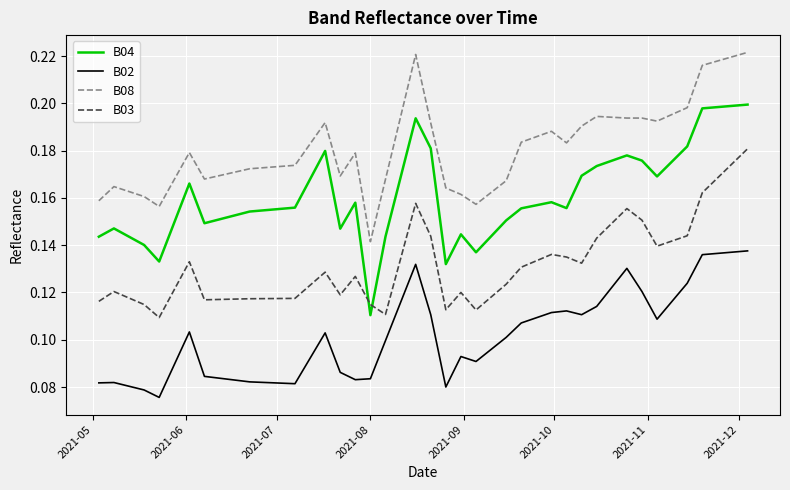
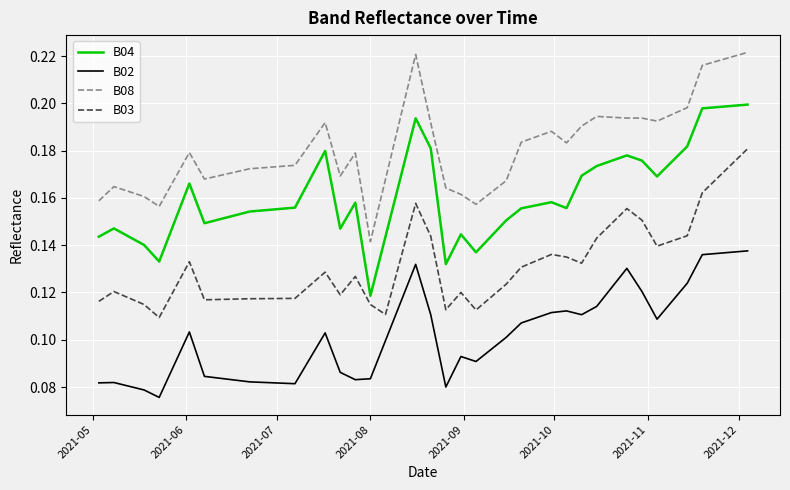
B04, 2021-08: 0.110 -> 0.119
